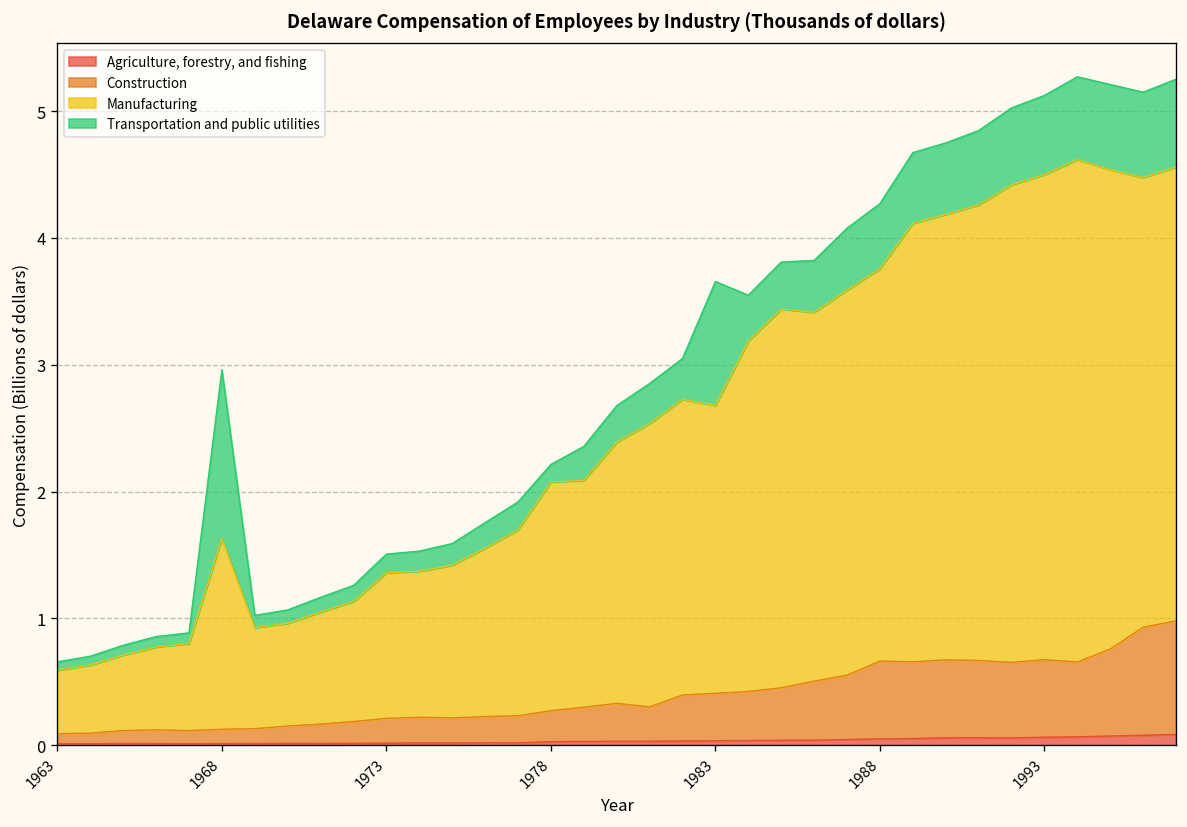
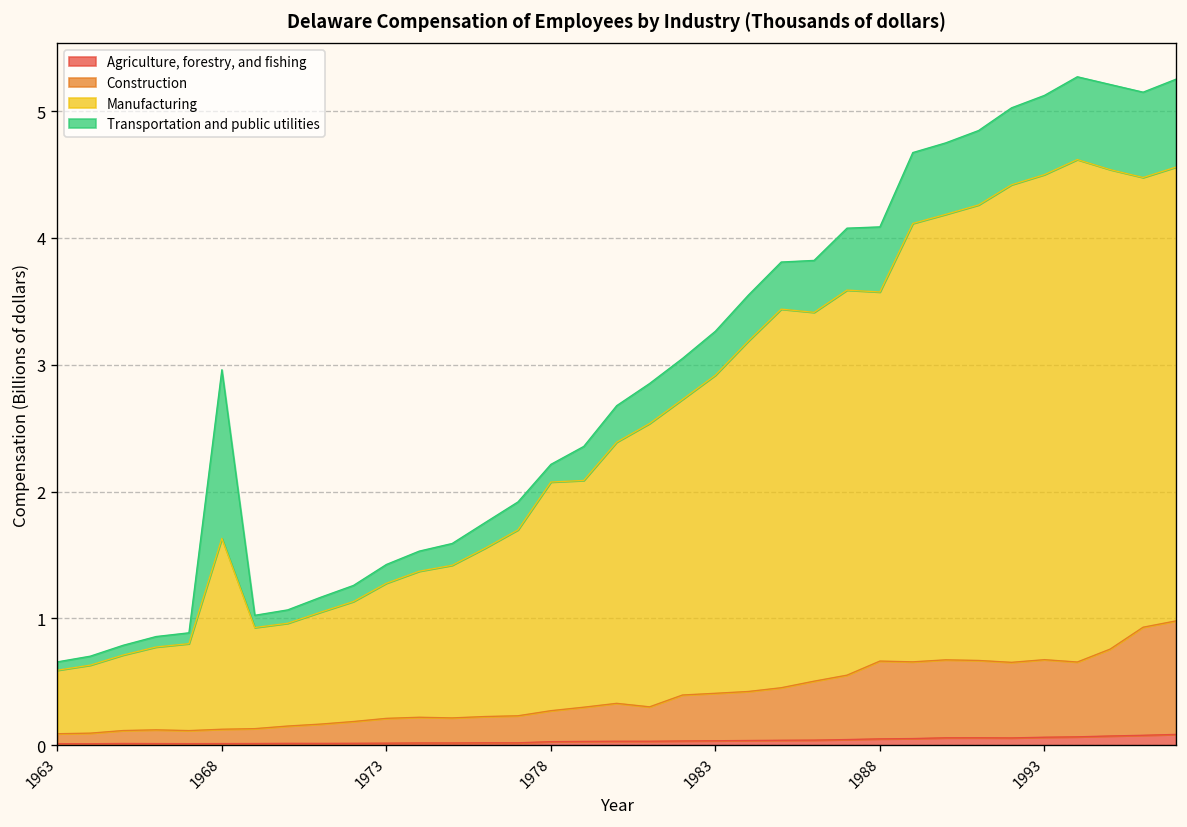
Manufacturing, 1973: 1.15 -> 1.07
Manufacturing, 1983: 2.27 -> 2.51
Transportation and public utilities, 1983: 0.98 -> 0.35
Manufacturing, 1988: 3.09 -> 2.91
